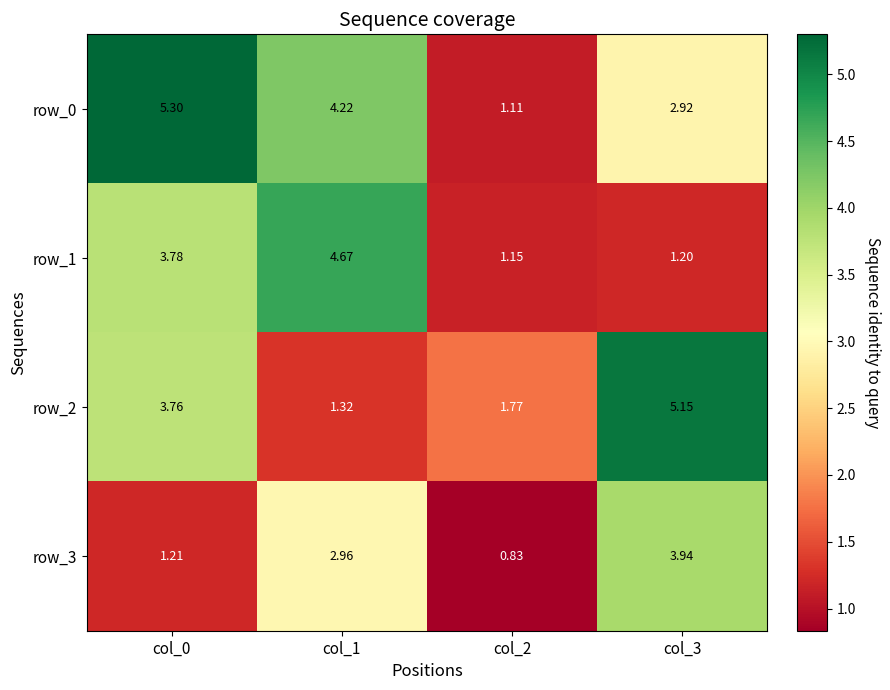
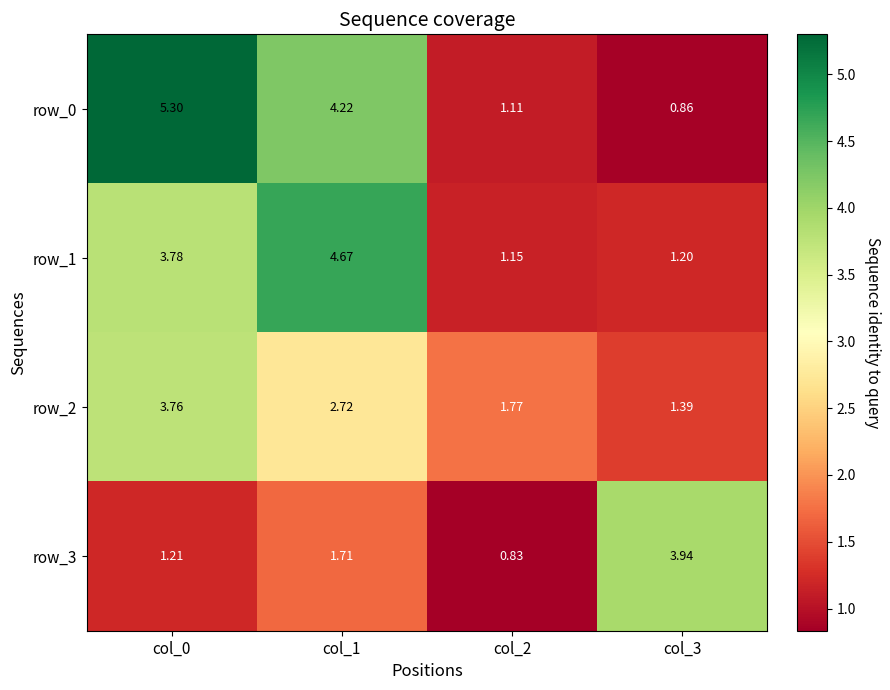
row_0, col_3: 2.92 -> 0.86
row_2, col_1: 1.32 -> 2.72
row_2, col_3: 5.15 -> 1.39
row_3, col_1: 2.96 -> 1.71
